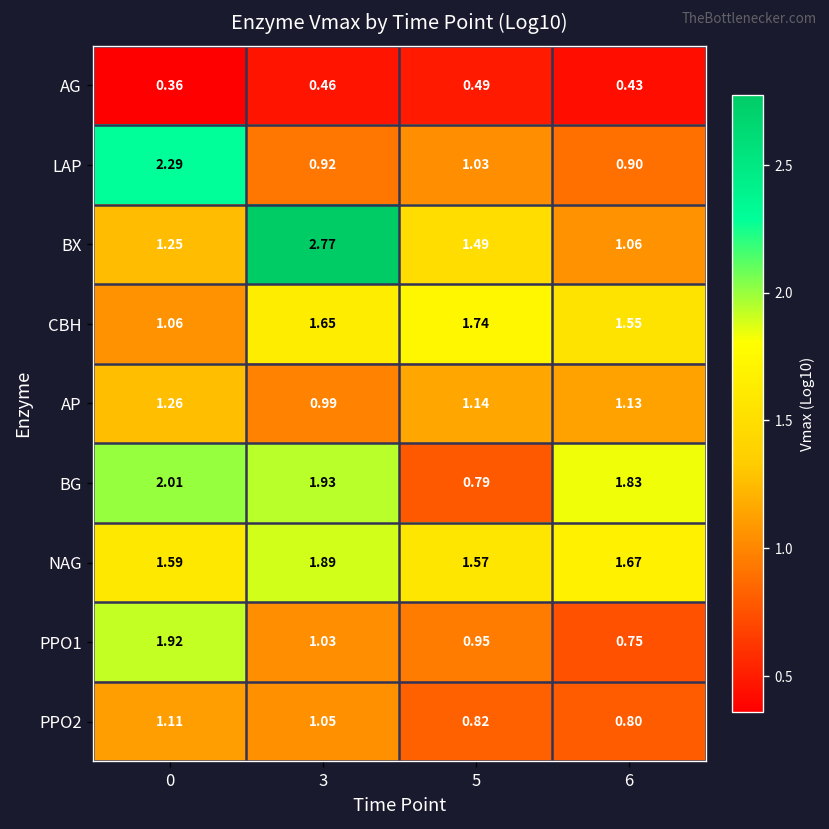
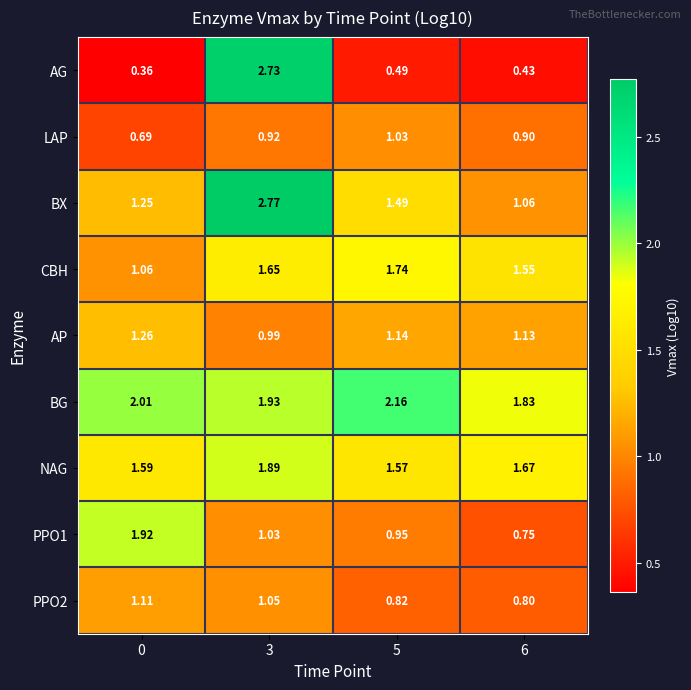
AG, 3: 0.46 -> 2.73
LAP, 0: 2.29 -> 0.69
BG, 5: 0.79 -> 2.16
